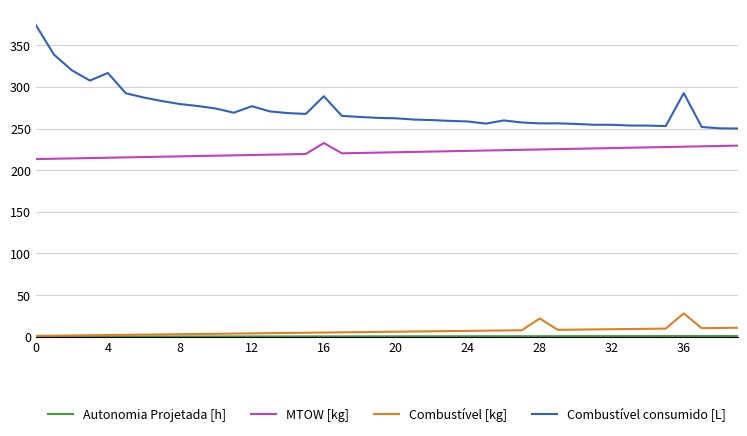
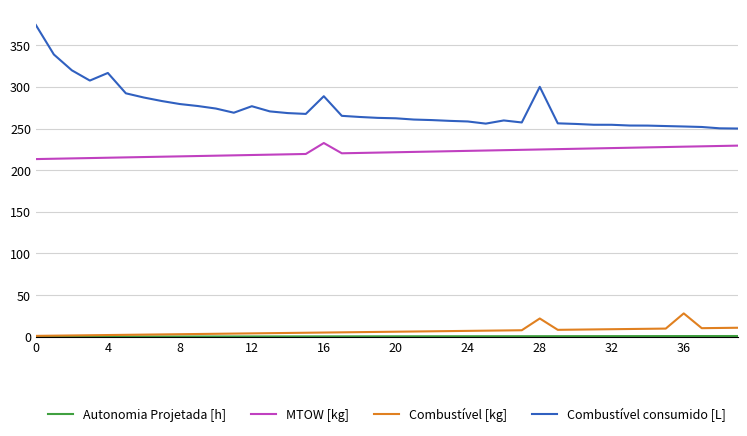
Combustível consumido [L], 28: 260 -> 300
Combustível consumido [L], 36: 290 -> 250
